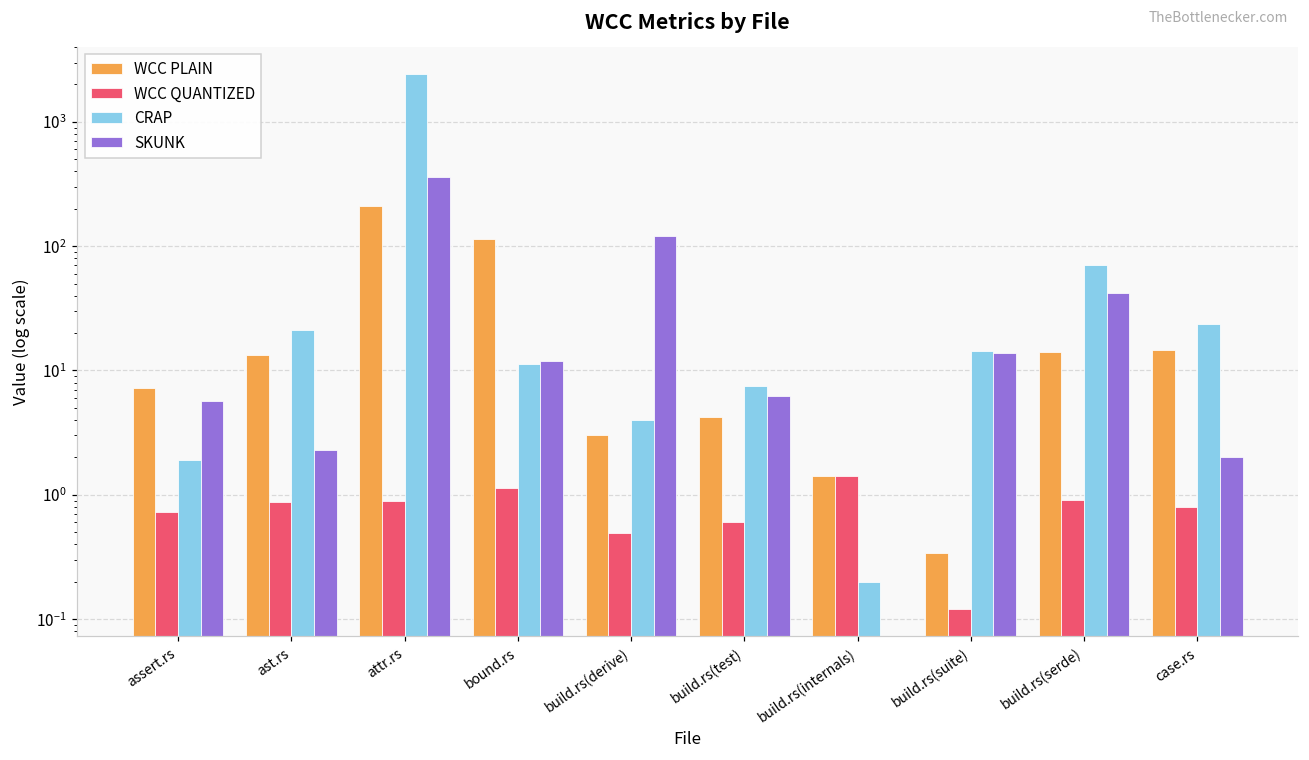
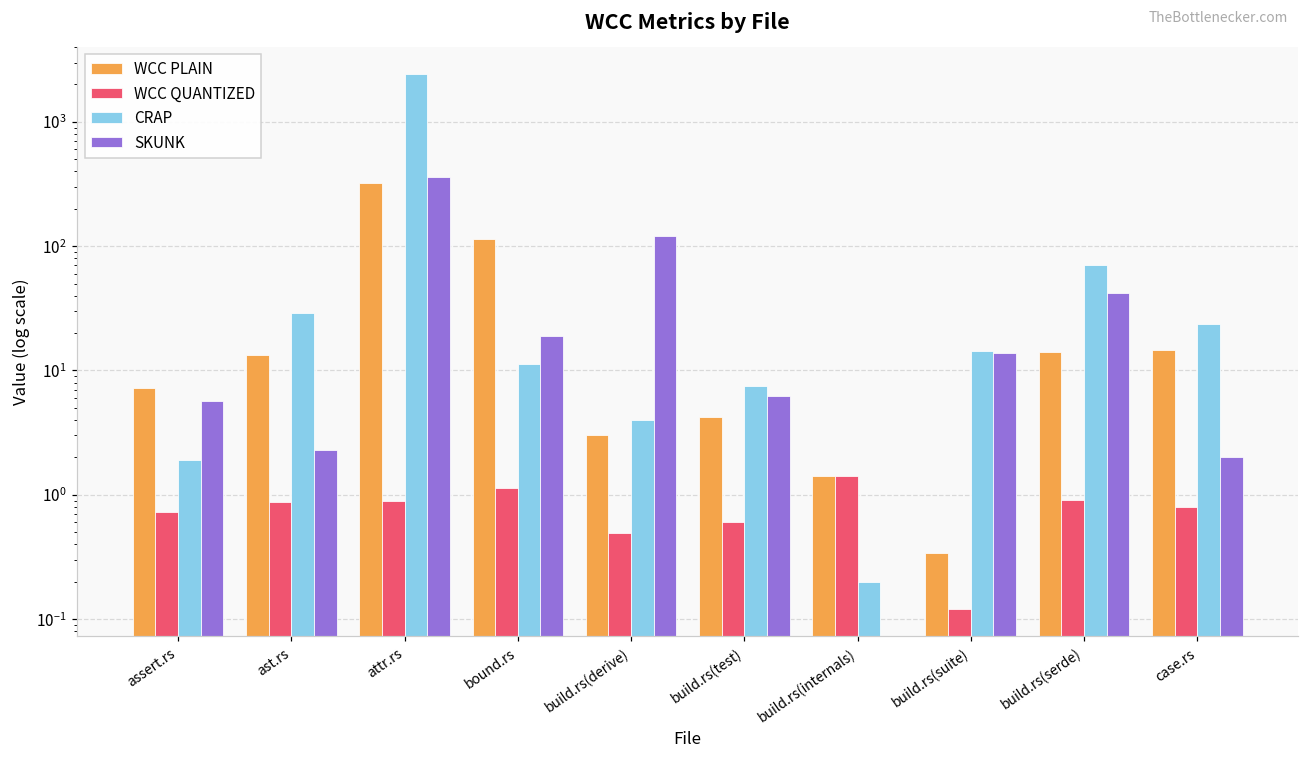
CRAP, ast.rs: 21 -> 29
WCC PLAIN, attr.rs: 210 -> 320
SKUNK, bound.rs: 12 -> 19
